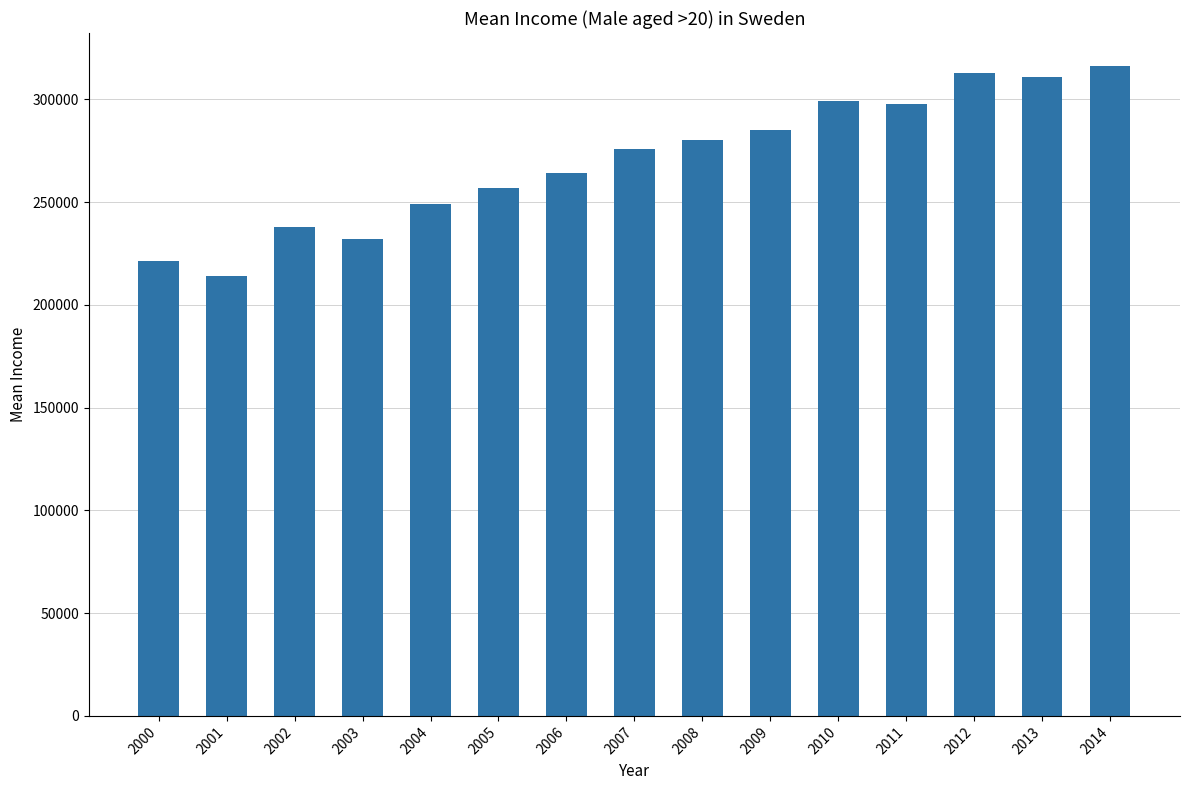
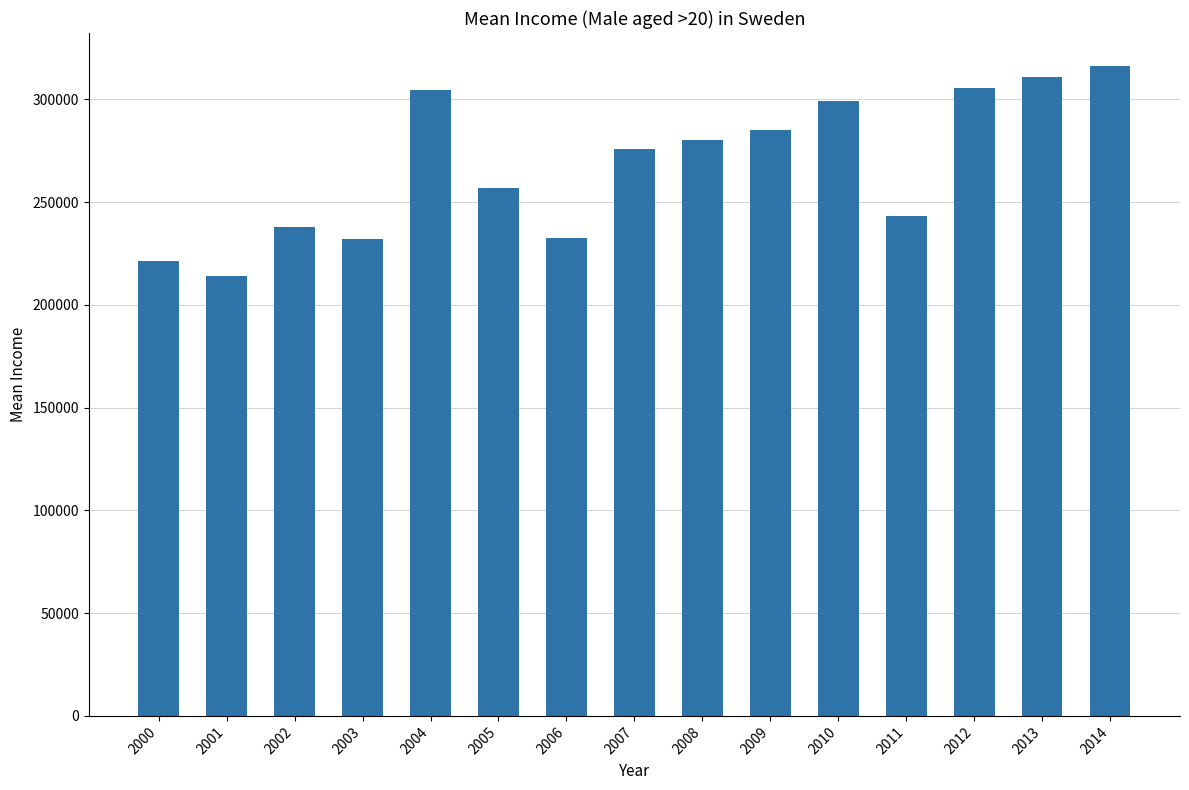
2004: 249000 -> 305000
2006: 264000 -> 233000
2011: 298000 -> 243000
2012: 313000 -> 306000
